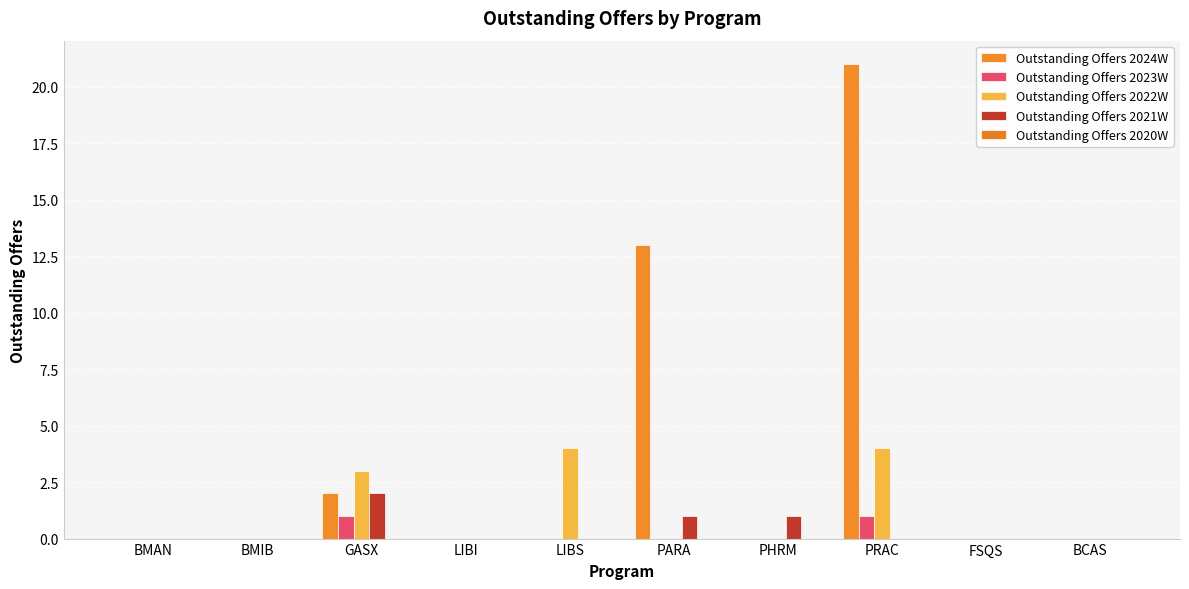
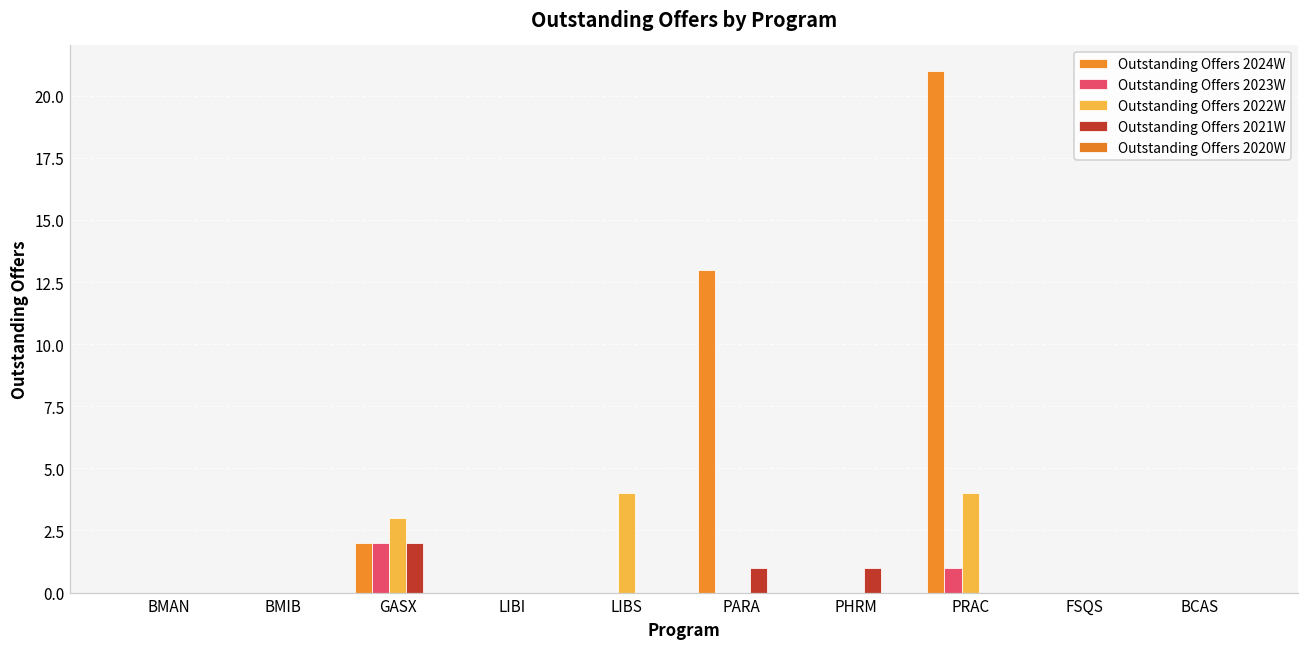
Outstanding Offers 2023W, GASX: 1 -> 2
